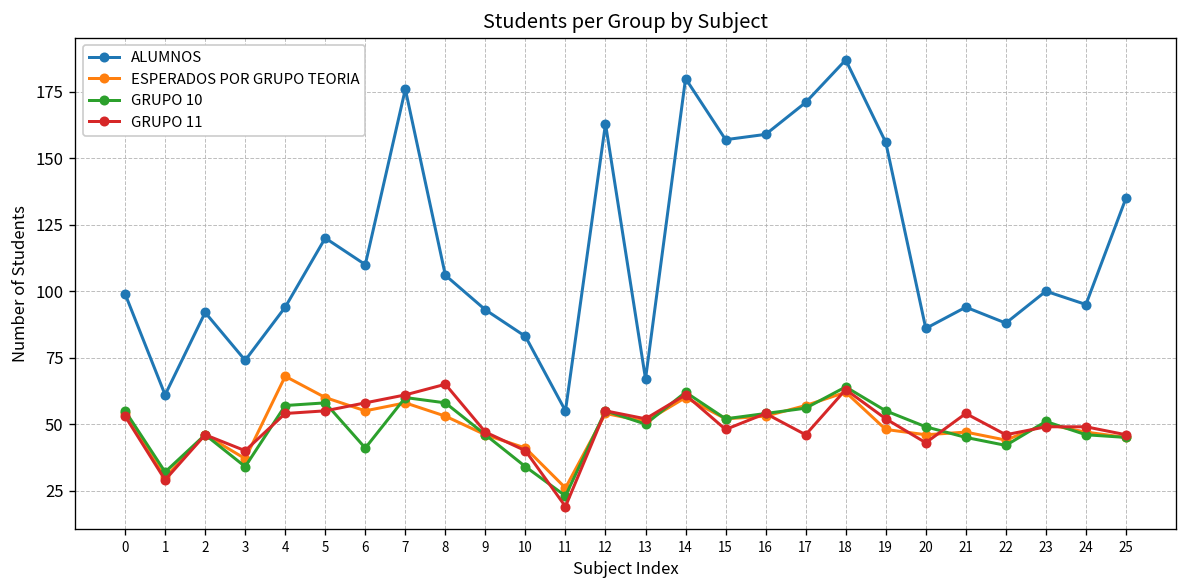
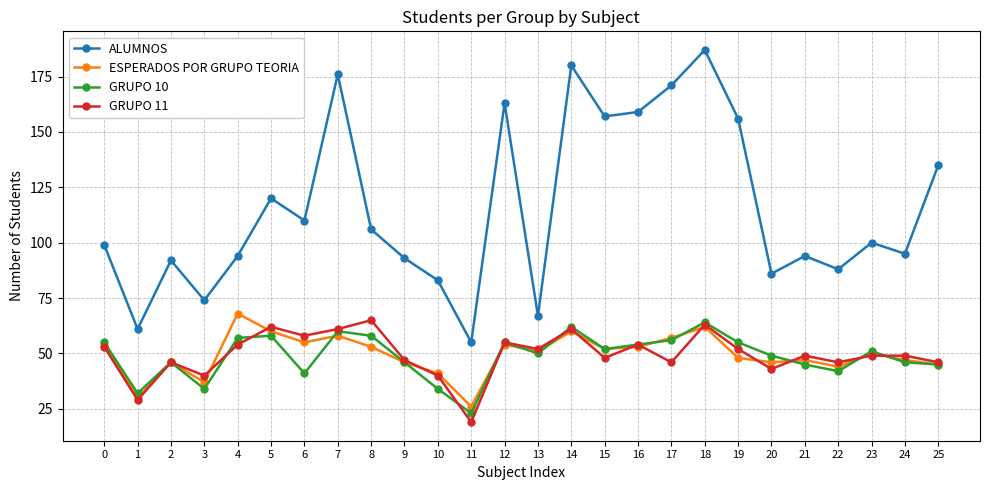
GRUPO 11, 5: 55 -> 62
GRUPO 11, 21: 54 -> 49
